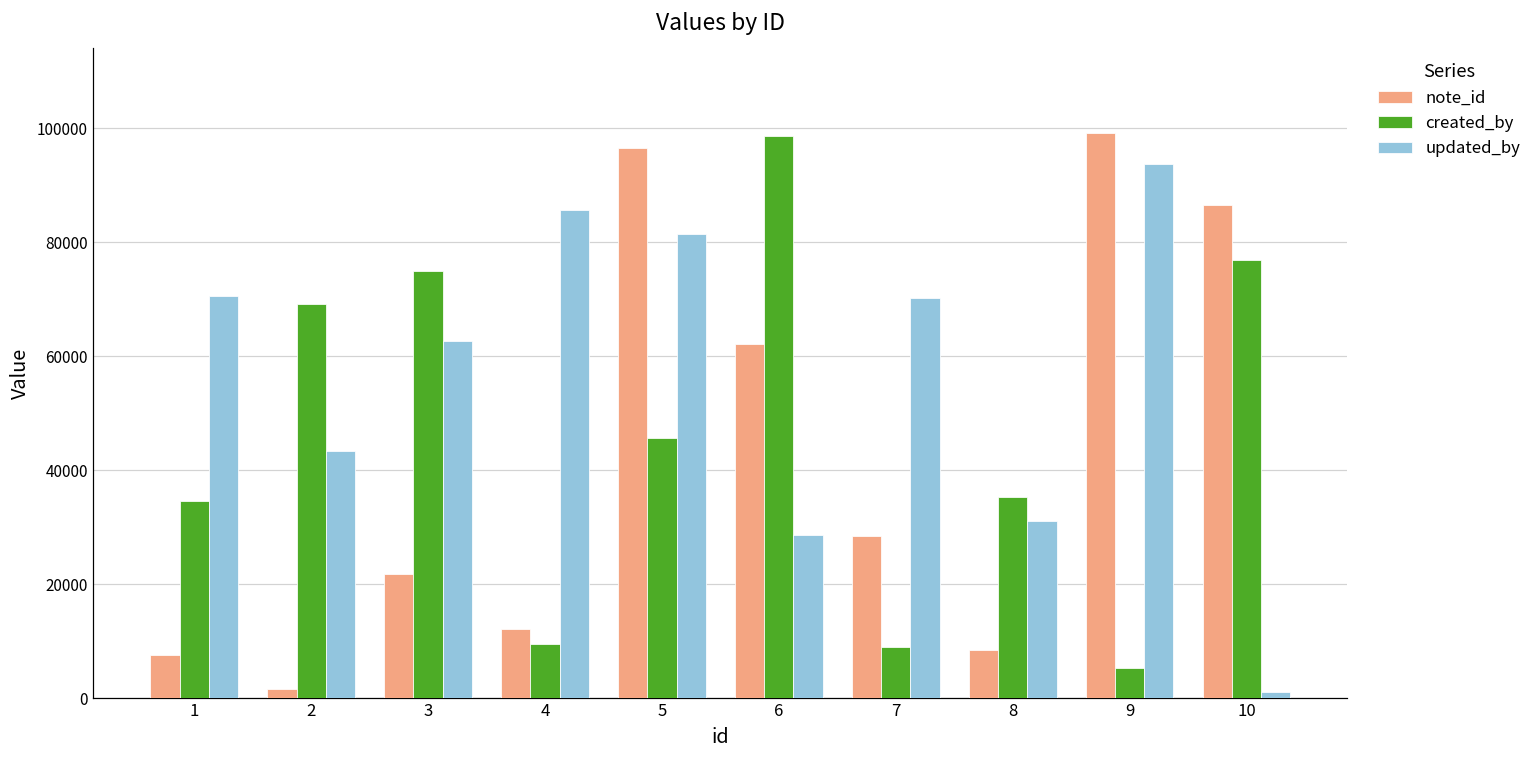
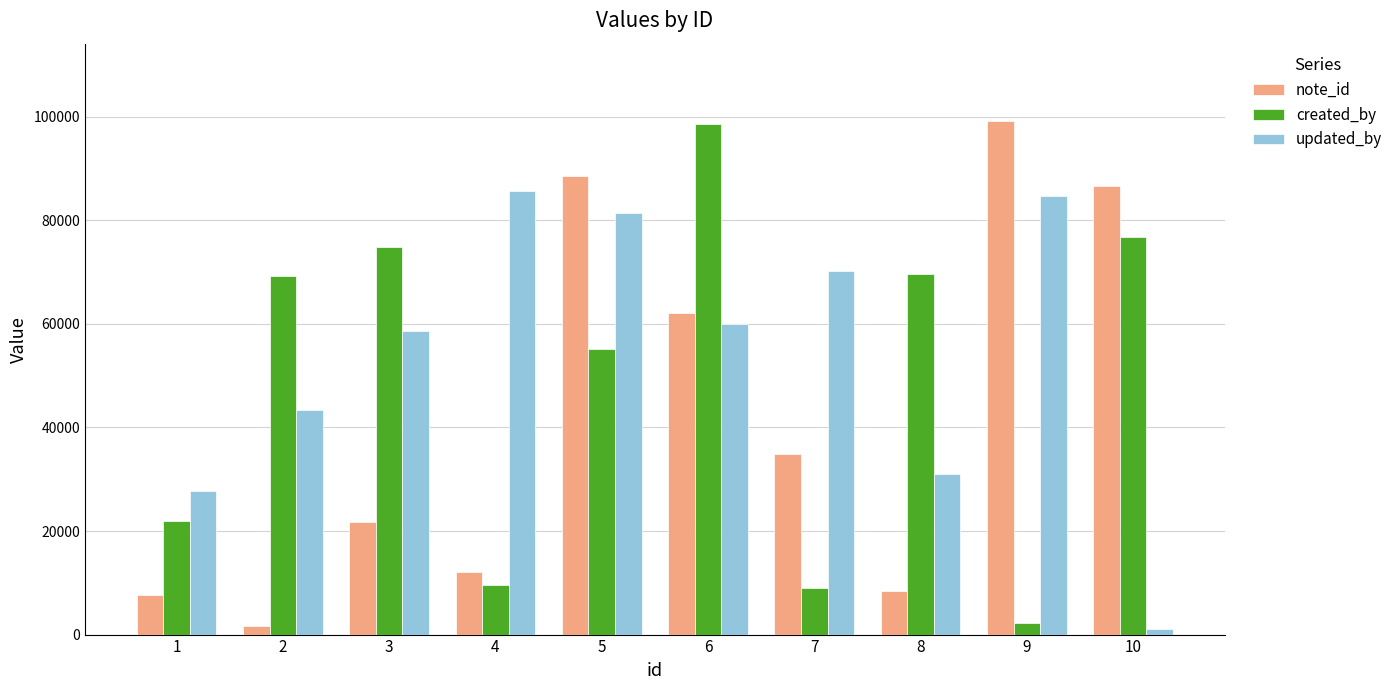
created_by, 1: 35000 -> 22000
updated_by, 1: 71000 -> 28000
updated_by, 3: 63000 -> 59000
note_id, 5: 97000 -> 89000
created_by, 5: 46000 -> 55000
updated_by, 6: 29000 -> 60000
note_id, 7: 28000 -> 35000
created_by, 8: 35000 -> 70000
created_by, 9: 5000 -> 2000
updated_by, 9: 94000 -> 85000
